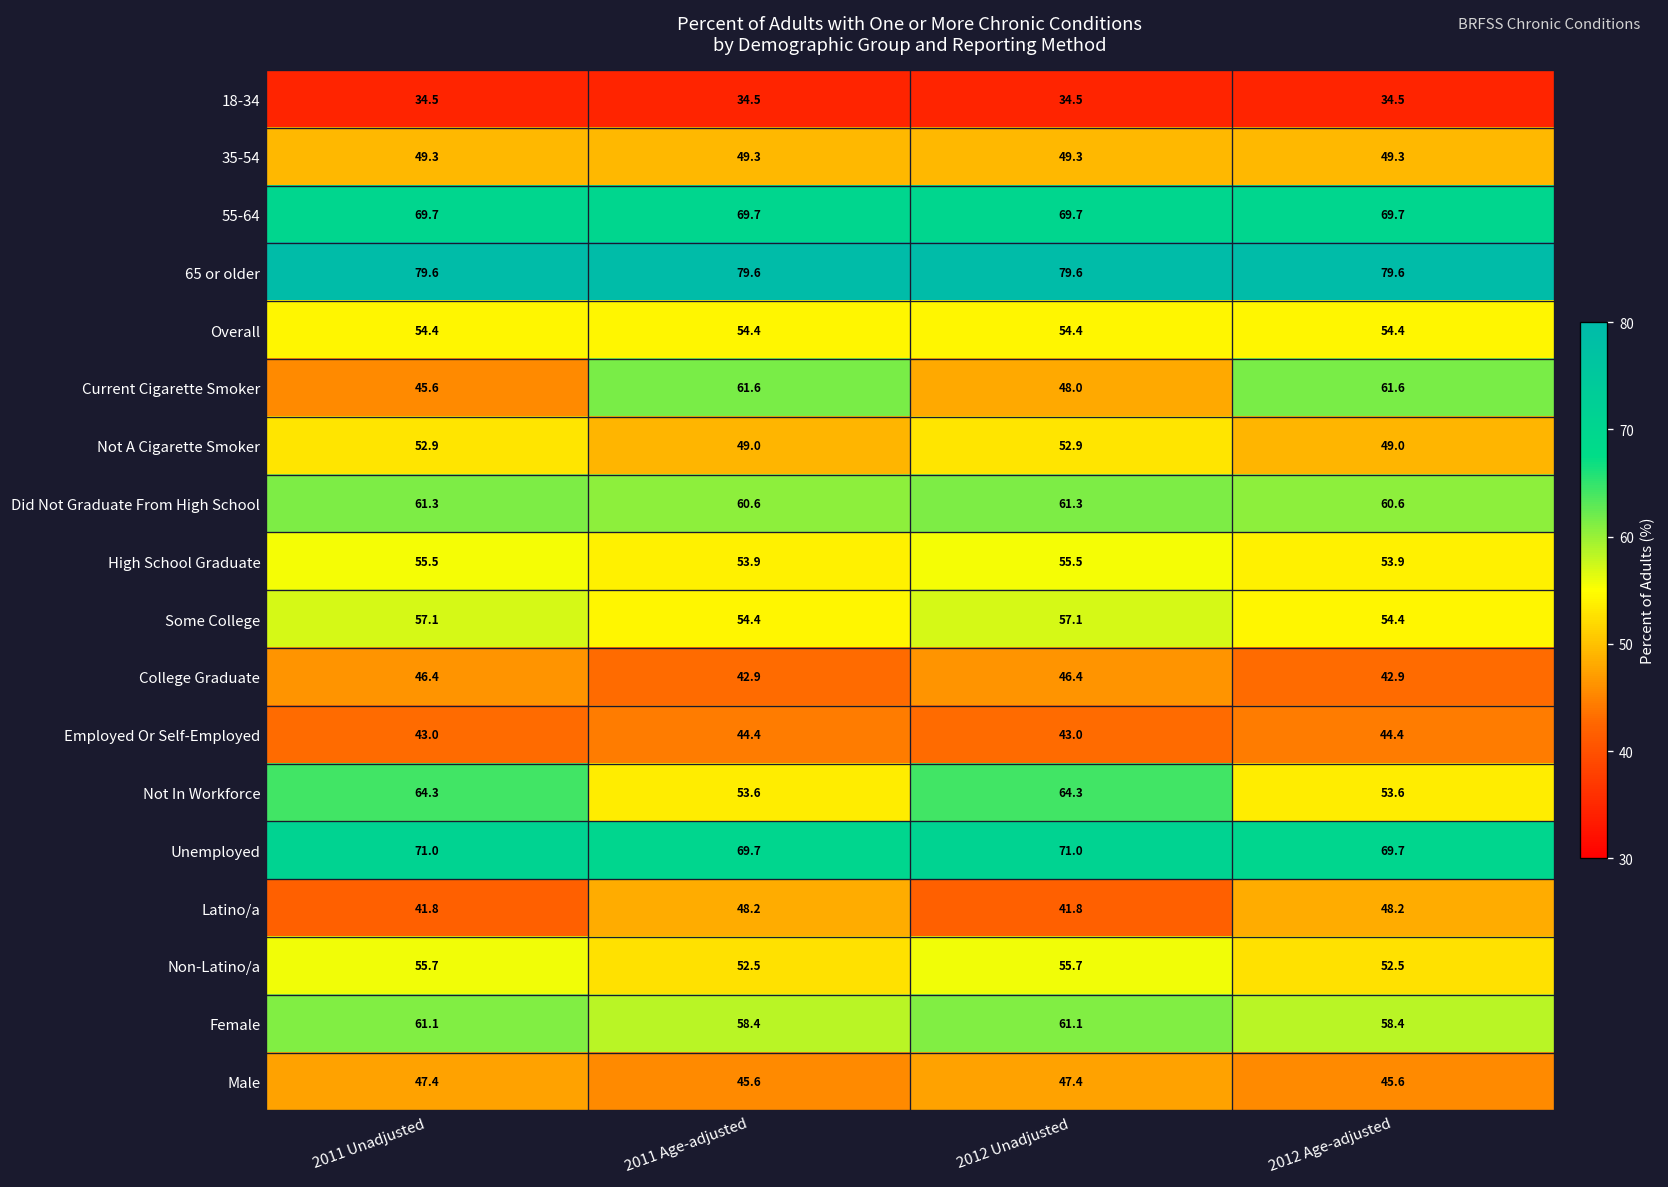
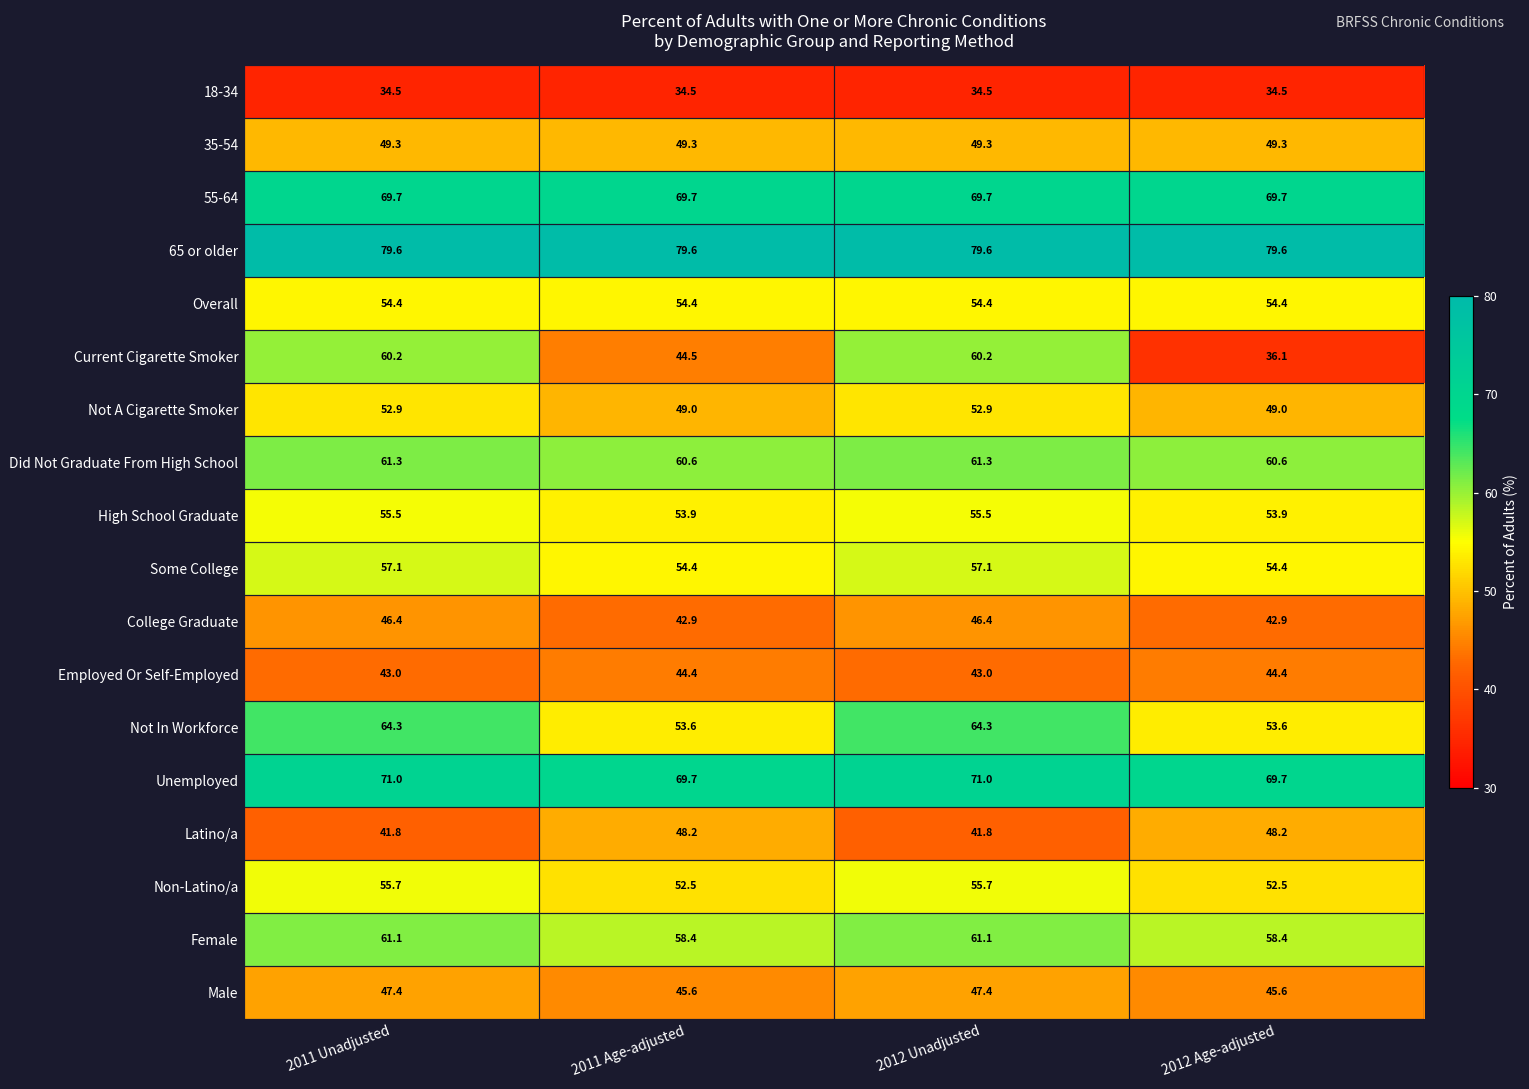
Current Cigarette Smoker, 2011 Unadjusted: 45.6 -> 60.2
Current Cigarette Smoker, 2011 Age-adjusted: 61.6 -> 44.5
Current Cigarette Smoker, 2012 Unadjusted: 48.0 -> 60.2
Current Cigarette Smoker, 2012 Age-adjusted: 61.6 -> 36.1
